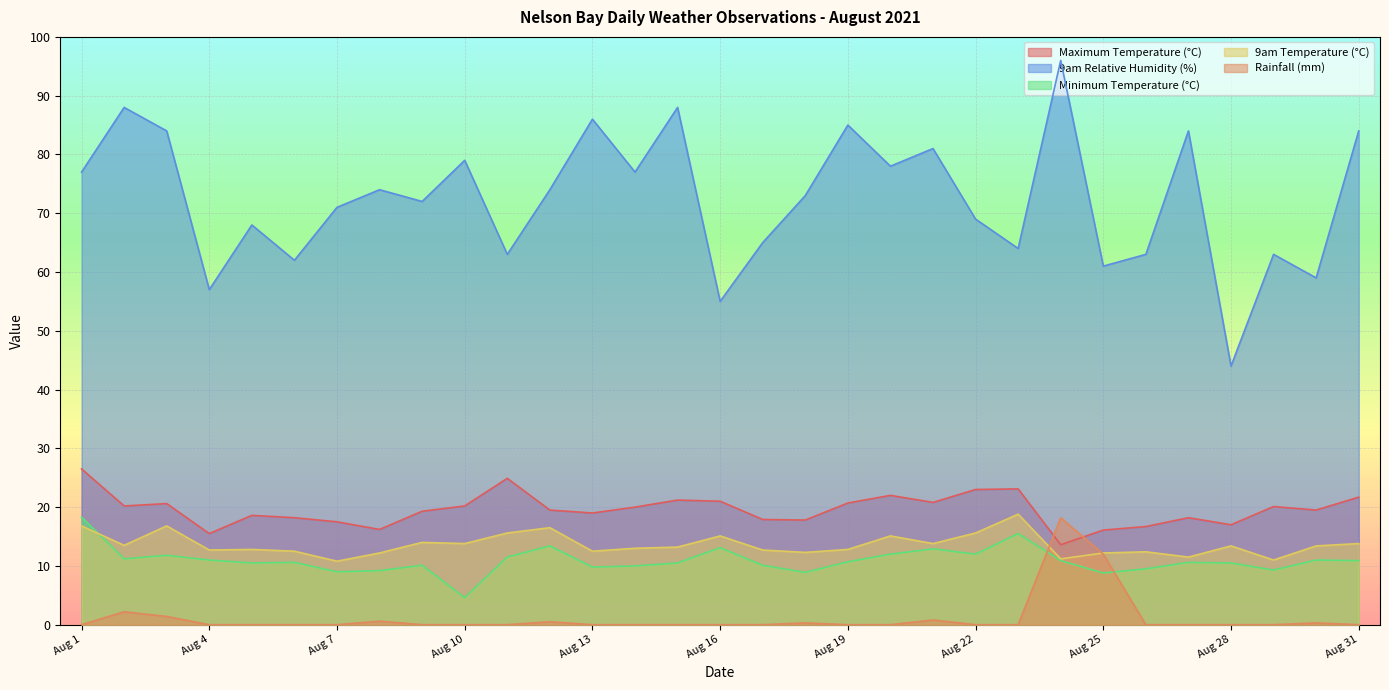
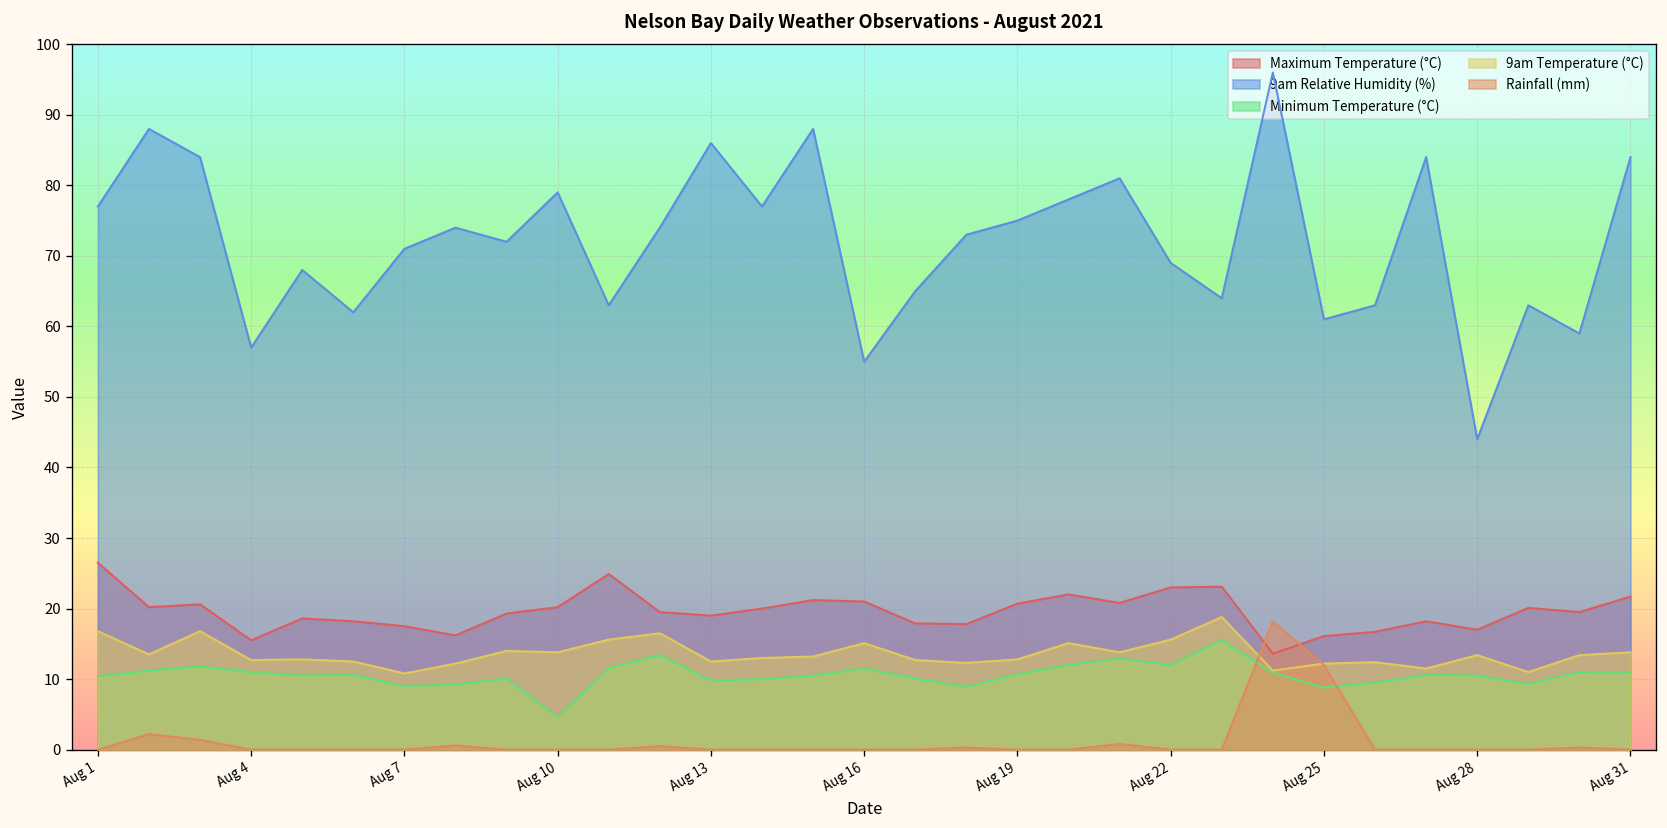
Minimum Temperature (°C), Aug 1: 18 -> 10
Minimum Temperature (°C), Aug 16: 13 -> 12
9am Relative Humidity (%), Aug 19: 85 -> 75
